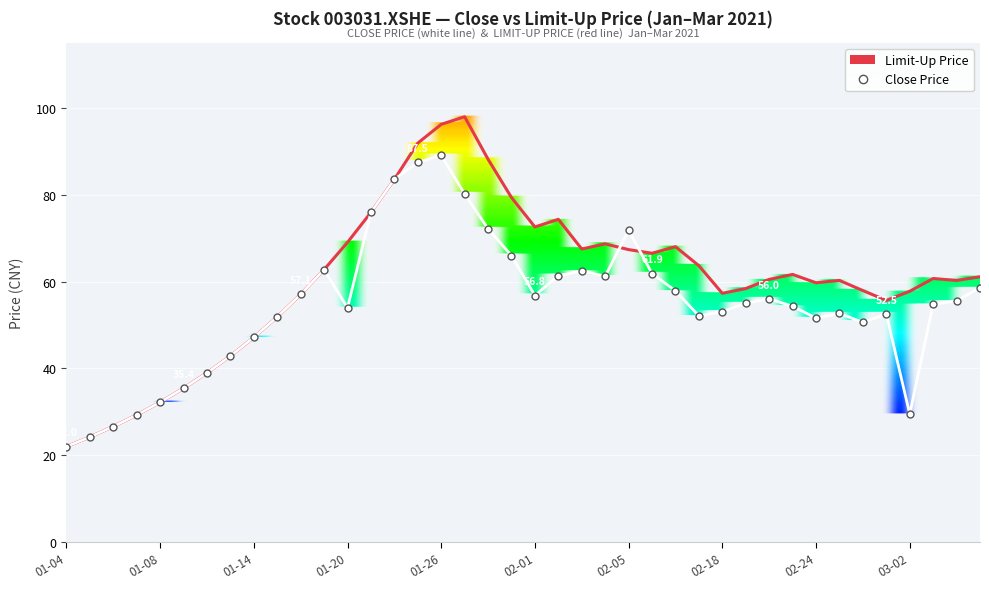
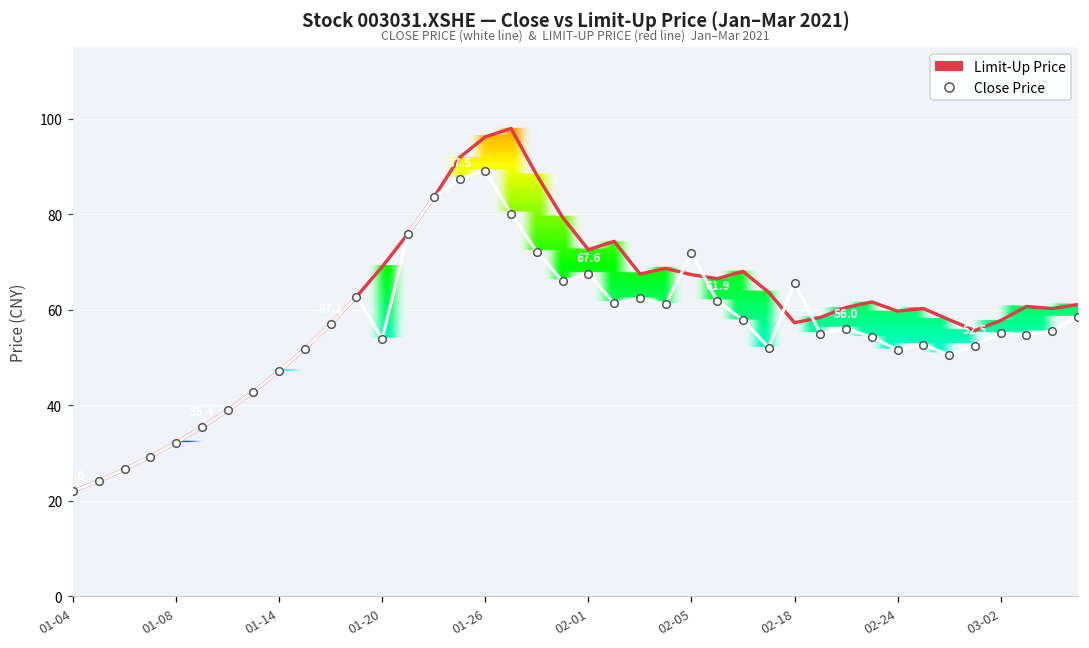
Close Price, 02-01: 56.8 -> 67.6
Close Price, 02-18: 53 -> 66
Close Price, 03-02: 30 -> 55
